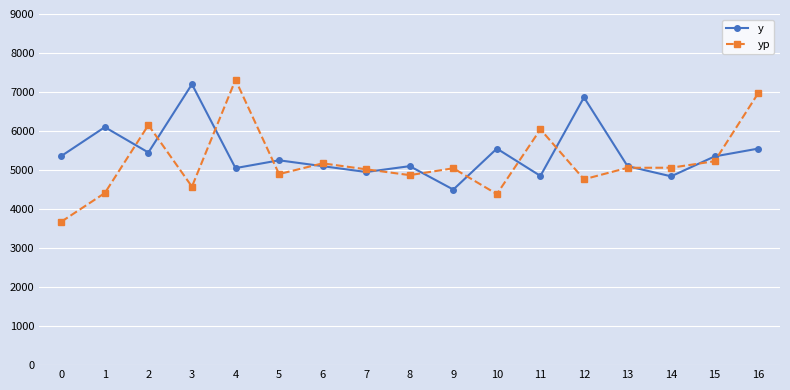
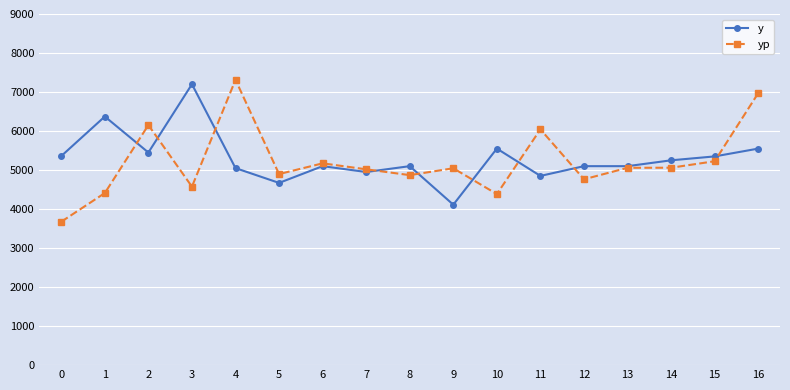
y, 1: 6100 -> 6400
y, 5: 5300 -> 4700
y, 9: 4500 -> 4100
y, 12: 6900 -> 5100
y, 14: 4800 -> 5300
